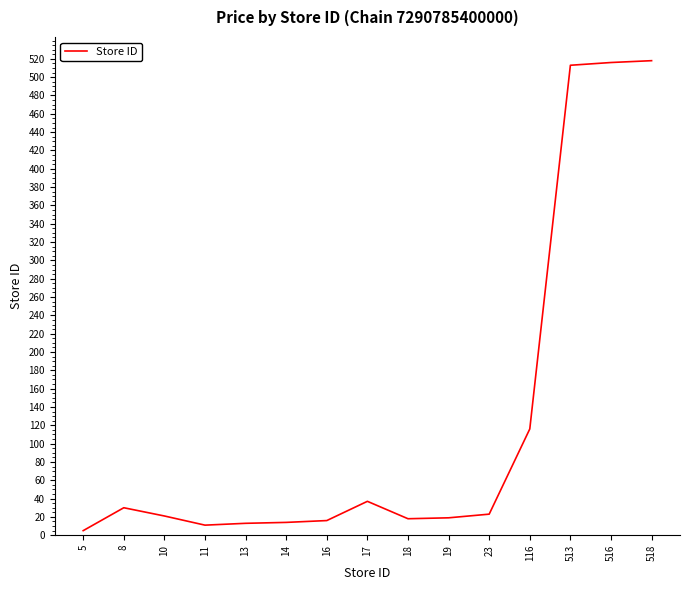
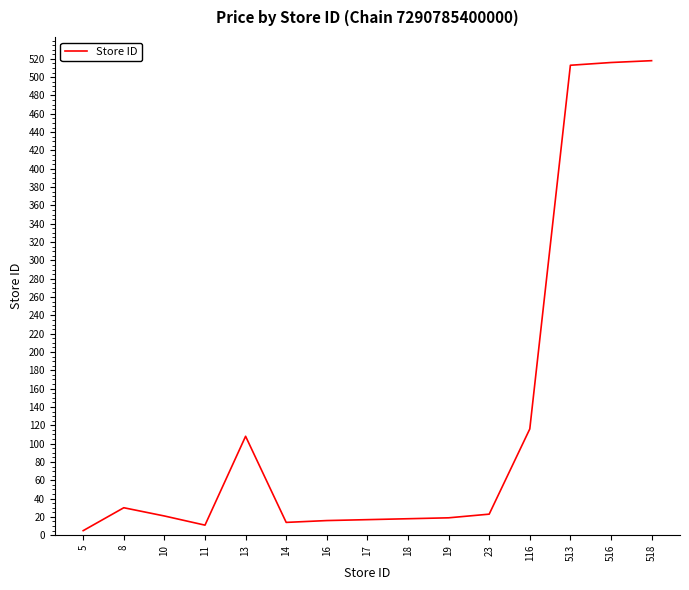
13: 10 -> 110
17: 40 -> 20
